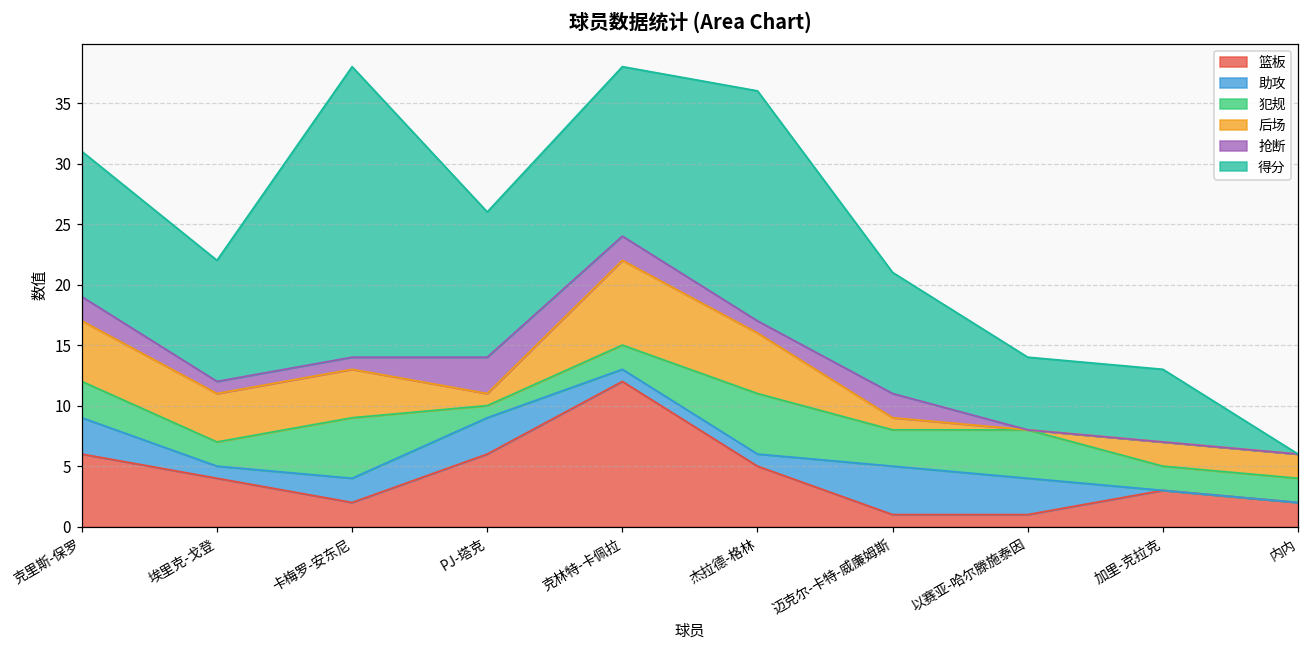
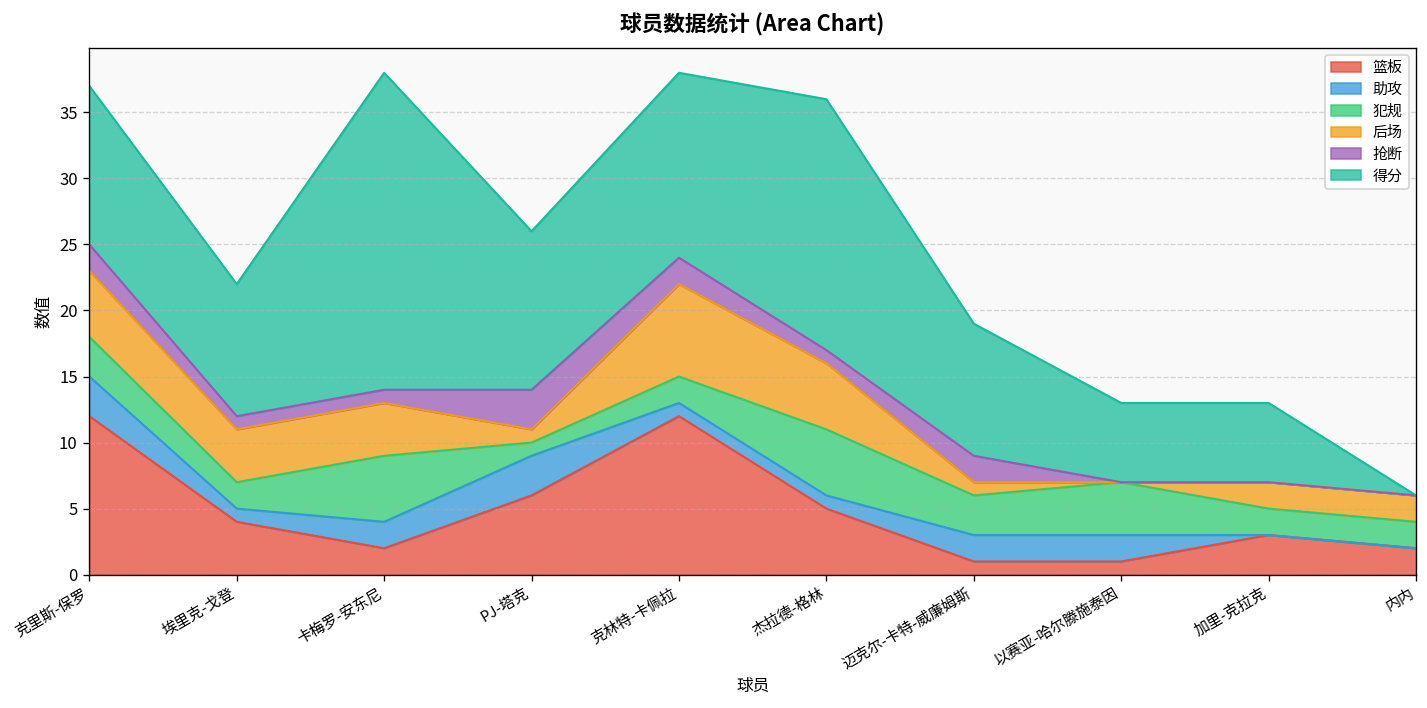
篮板, 克里斯-保罗: 6 -> 12
助攻, 迈克尔-卡特-威廉姆斯: 4 -> 2
助攻, 以赛亚-哈尔滕施泰因: 3 -> 2
